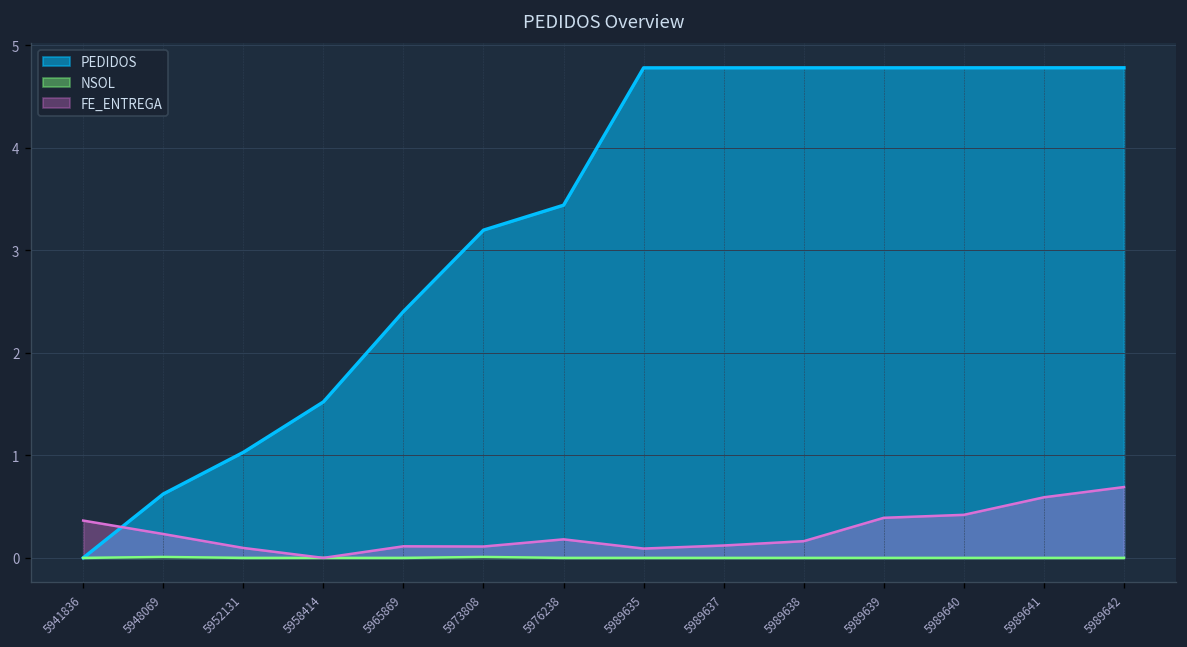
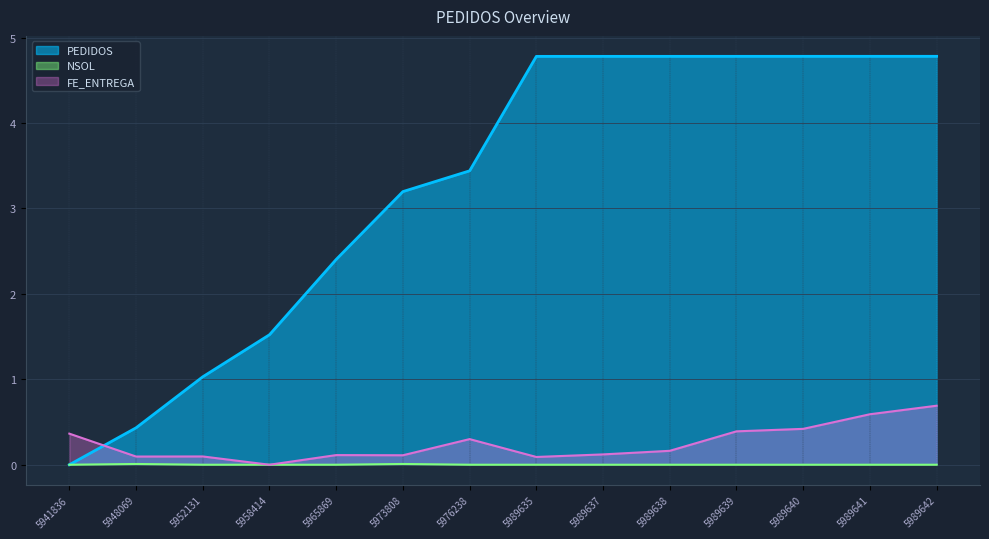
PEDIDOS, 5948069: 0.6 -> 0.4
FE_ENTREGA, 5948069: 0.2 -> 0.1
FE_ENTREGA, 5976238: 0.2 -> 0.3
